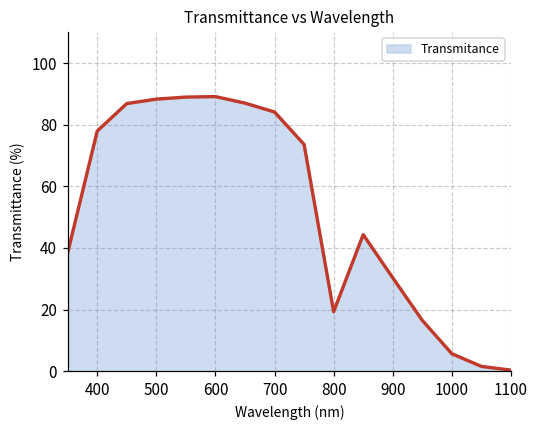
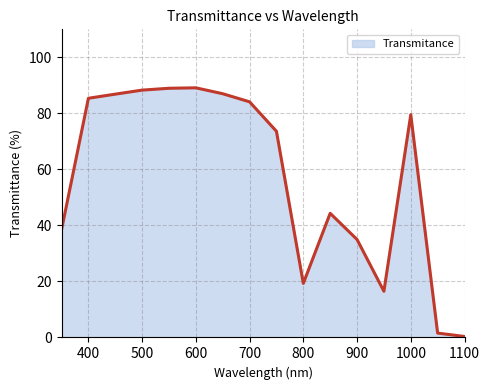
400: 78 -> 85
900: 30 -> 35
1000: 6 -> 80
